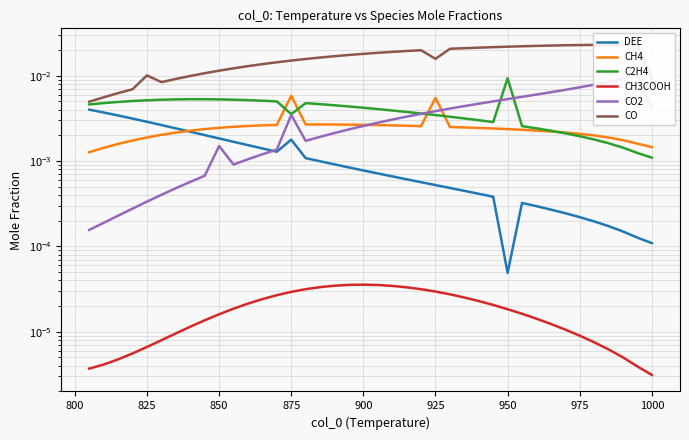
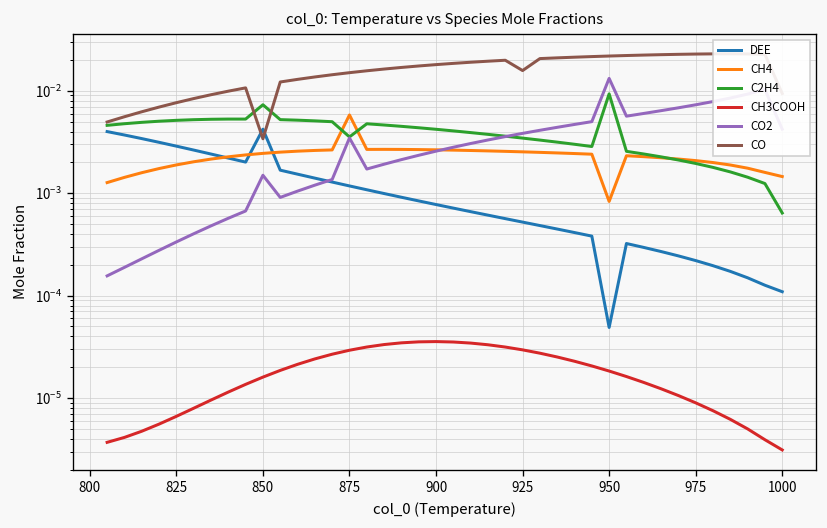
CO, 825: 0.010 -> 0.008
DEE, 850: 0.0018 -> 0.004
C2H4, 850: 0.005 -> 0.007
CO, 850: 0.011 -> 0.0034
DEE, 875: 0.0018 -> 0.0012
CH4, 925: 0.005 -> 0.0025
CH4, 950: 0.0024 -> 0.0008
CO2, 950: 0.005 -> 0.013
C2H4, 1000: 0.0011 -> 0.0006
